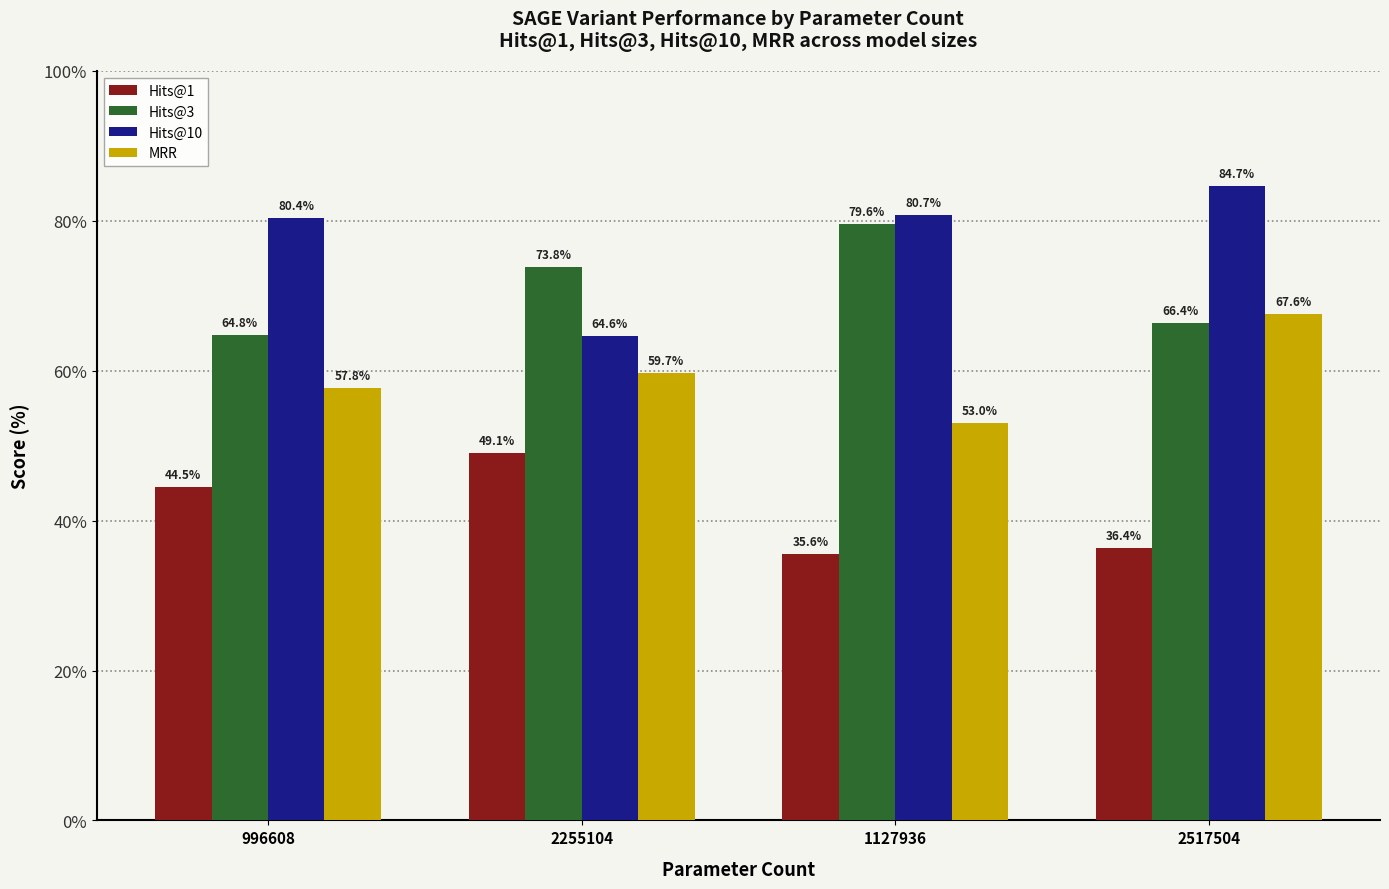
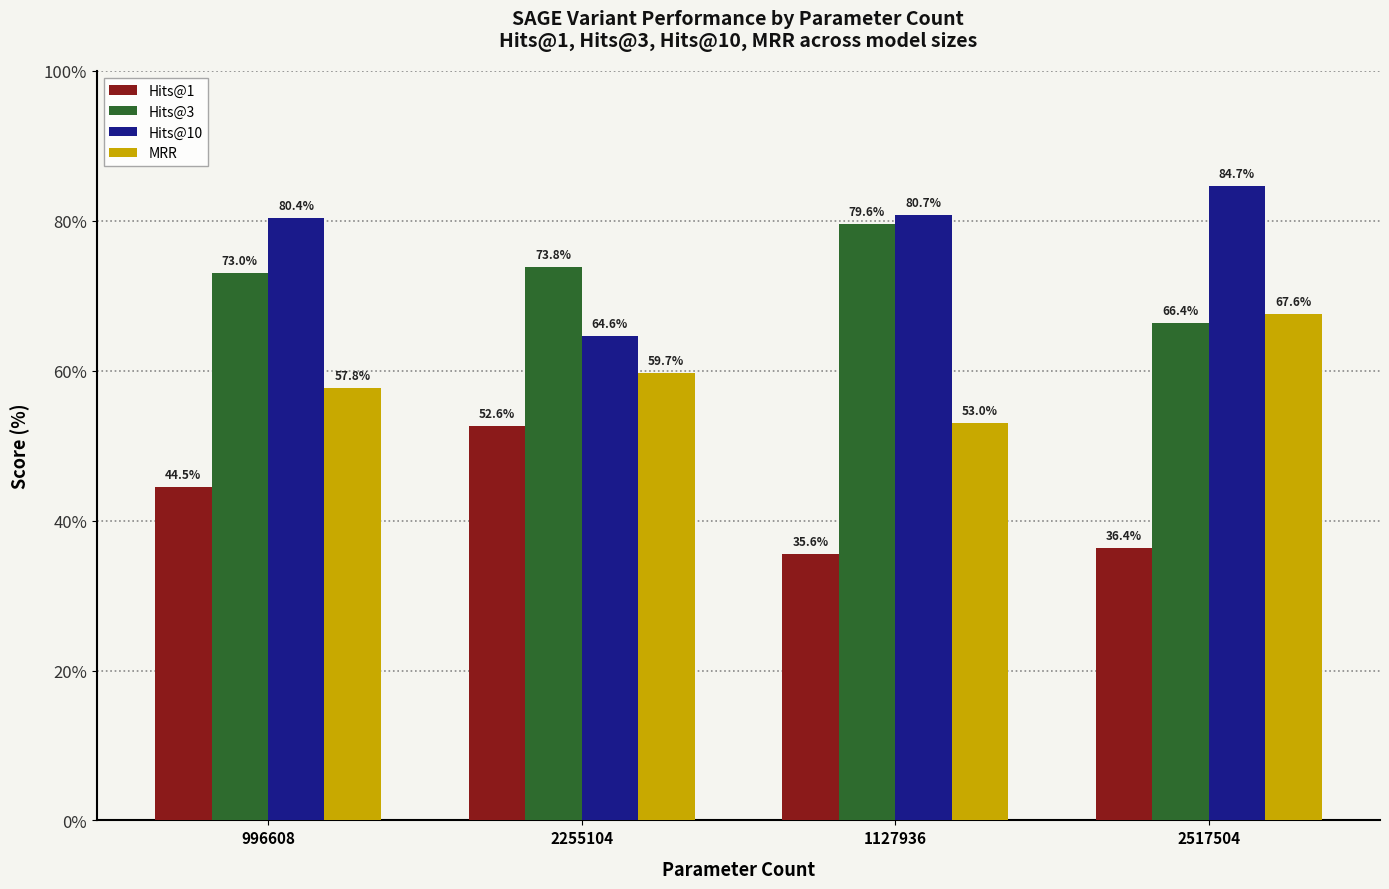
Hits@3, 996608: 64.8% -> 73.0%
Hits@1, 2255104: 49.1% -> 52.6%
